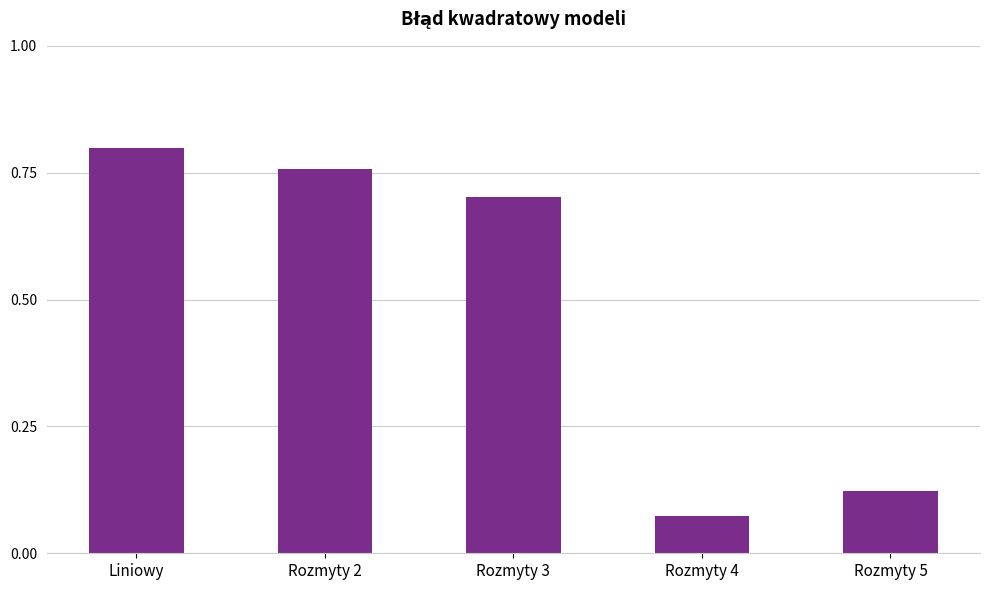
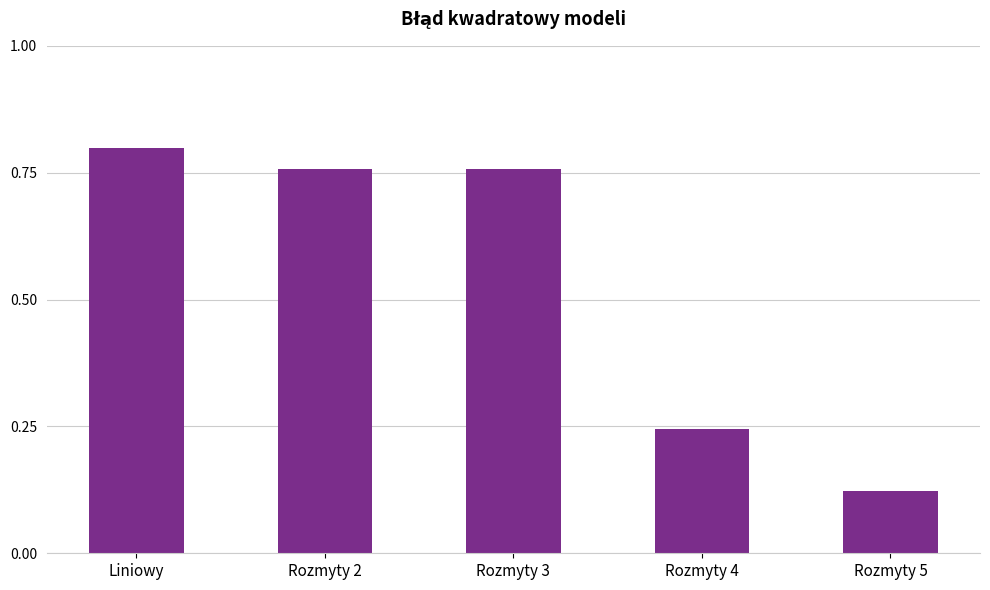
Rozmyty 3: 0.70 -> 0.76
Rozmyty 4: 0.07 -> 0.25
